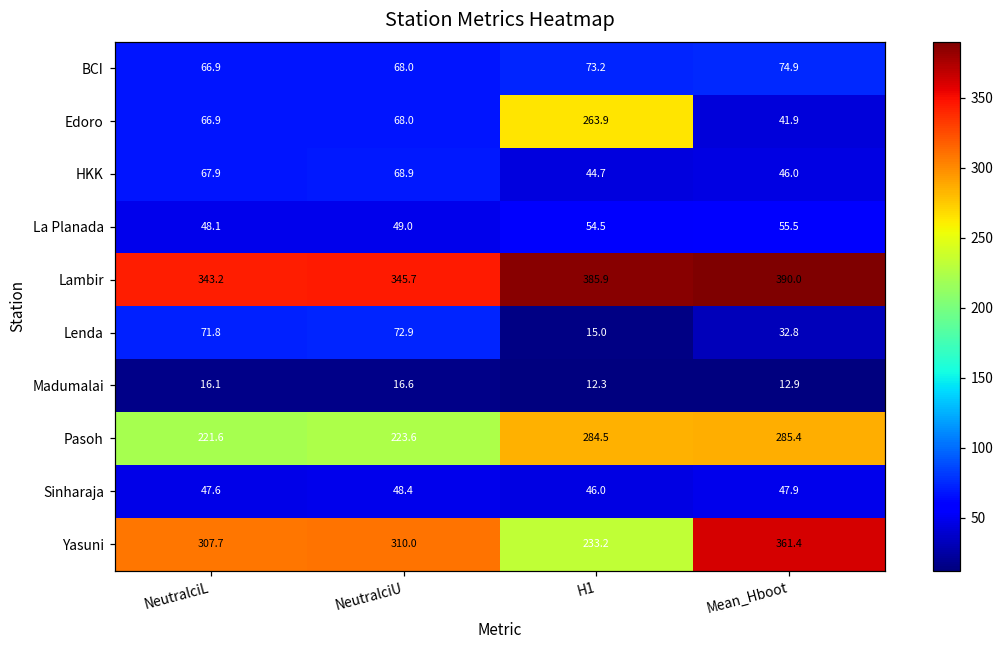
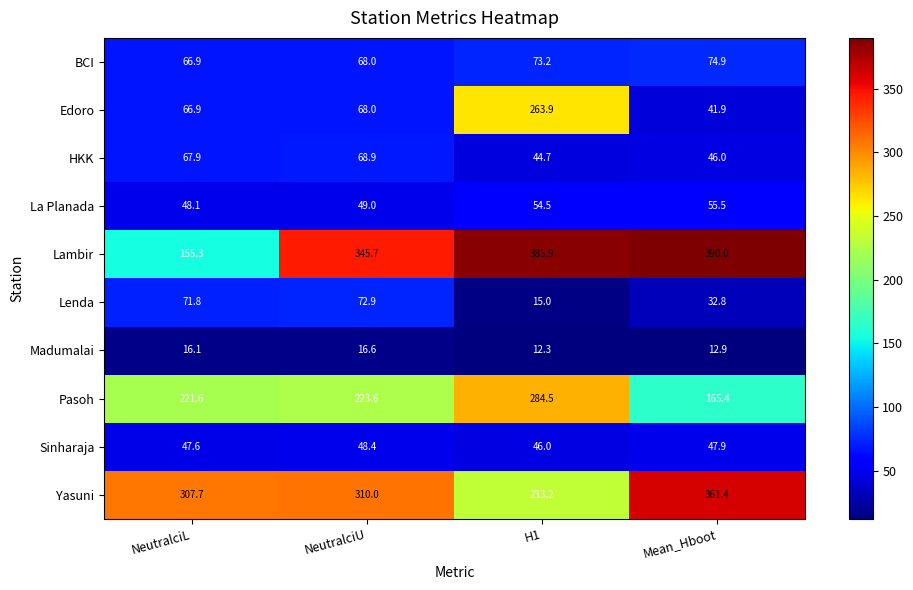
Lambir, NeutralciL: 343.2 -> 155.3
Pasoh, Mean_Hboot: 285.4 -> 165.4
